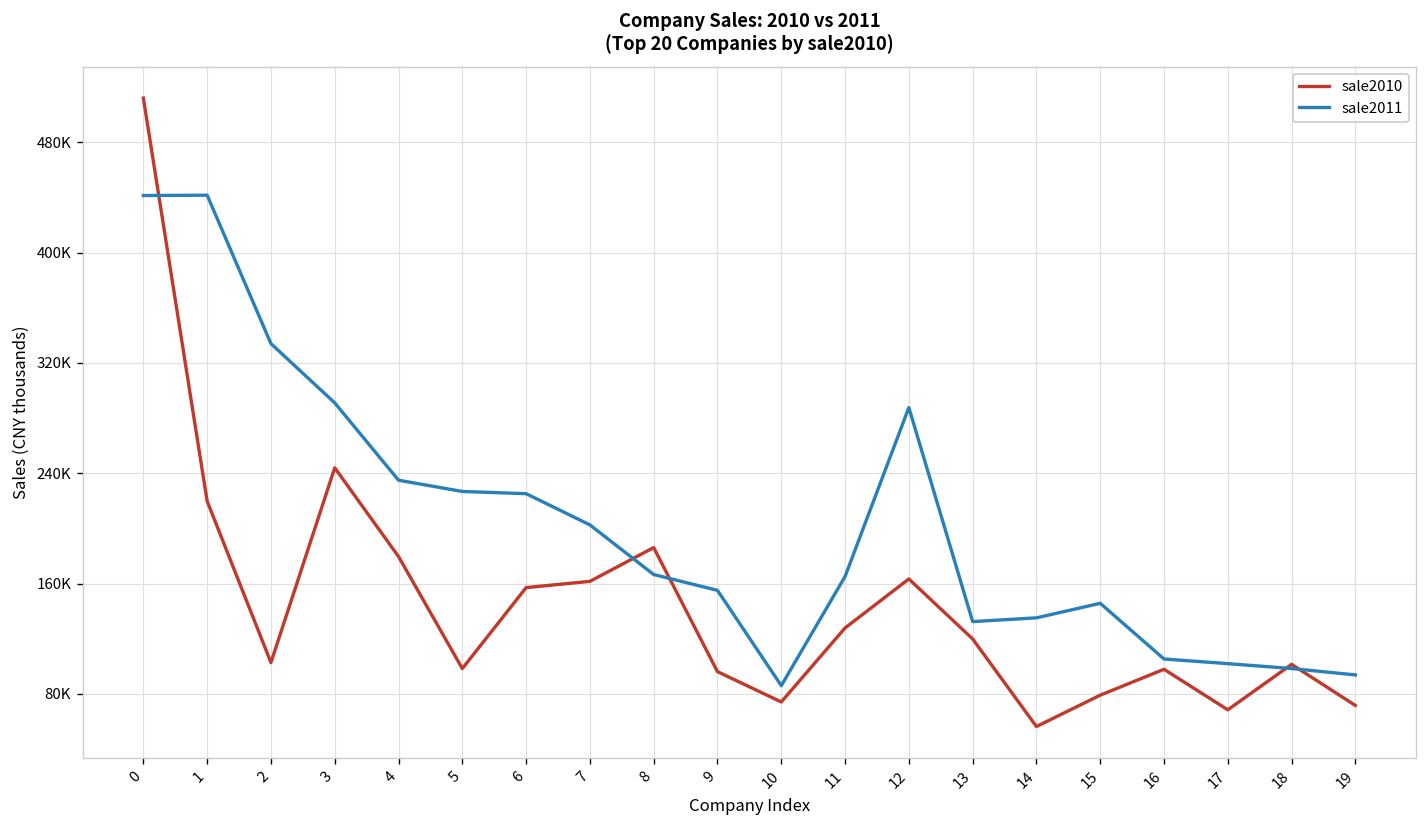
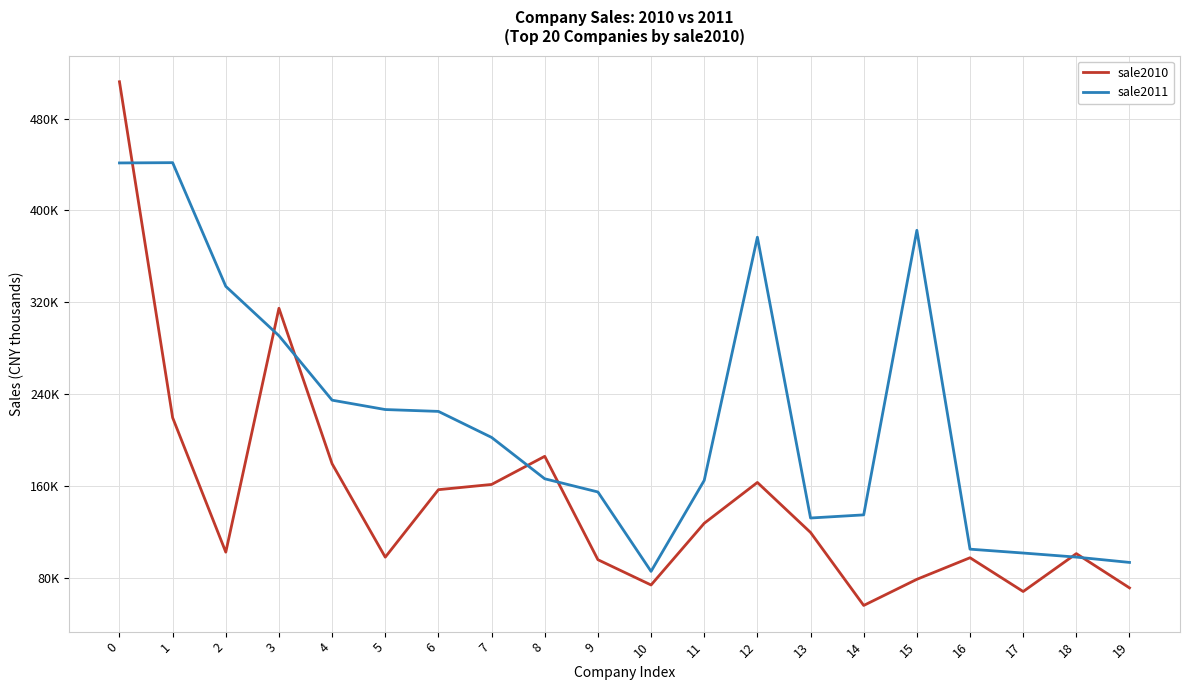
sale2010, 3: 244000 -> 315000
sale2011, 12: 288000 -> 377000
sale2011, 15: 146000 -> 383000
